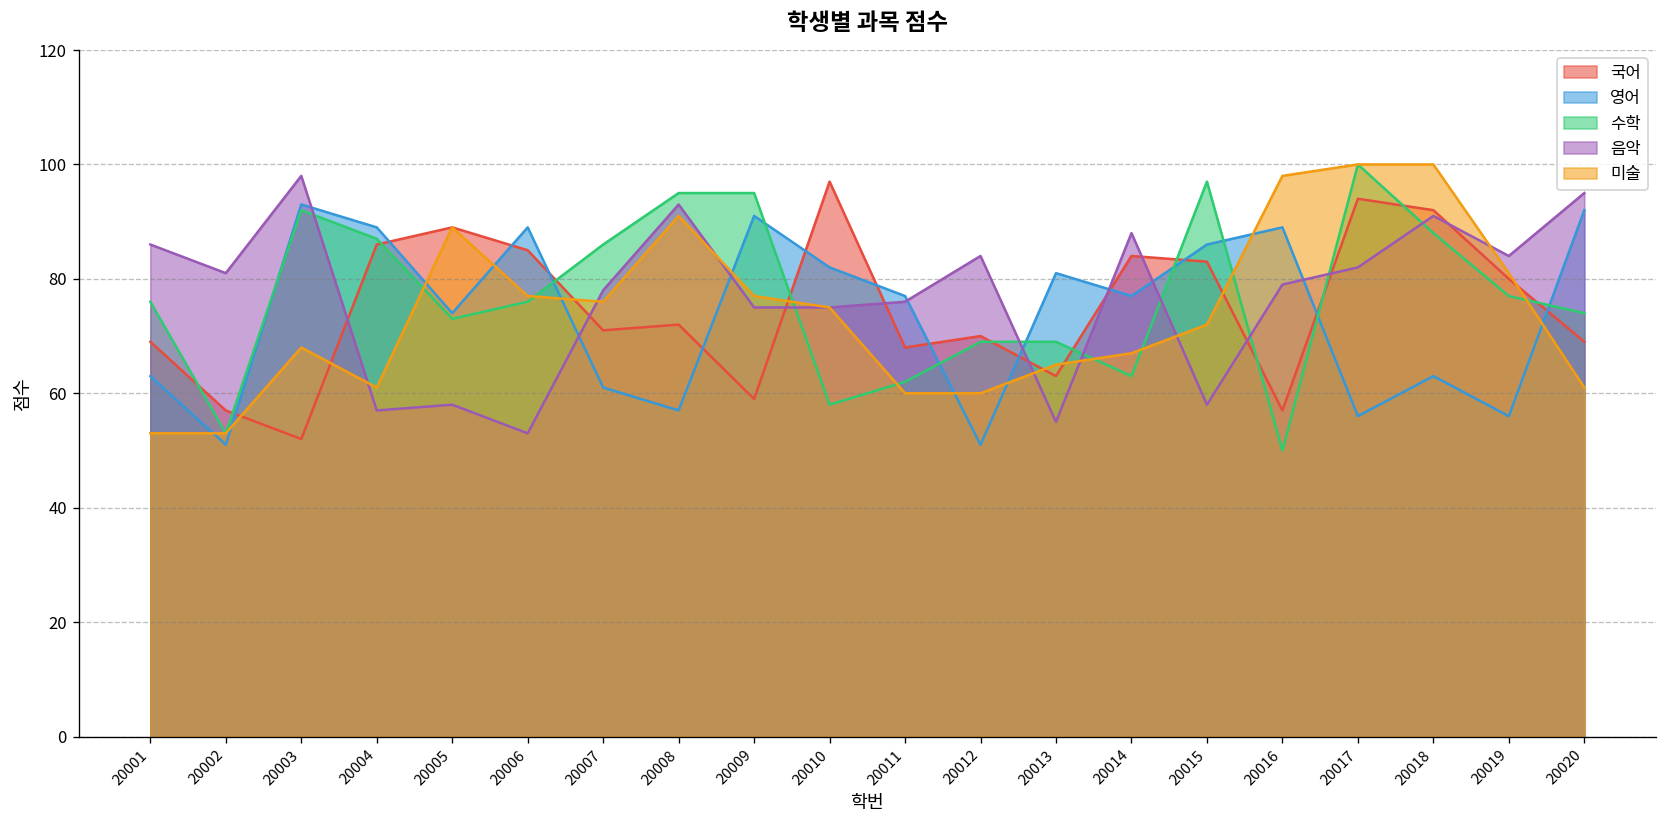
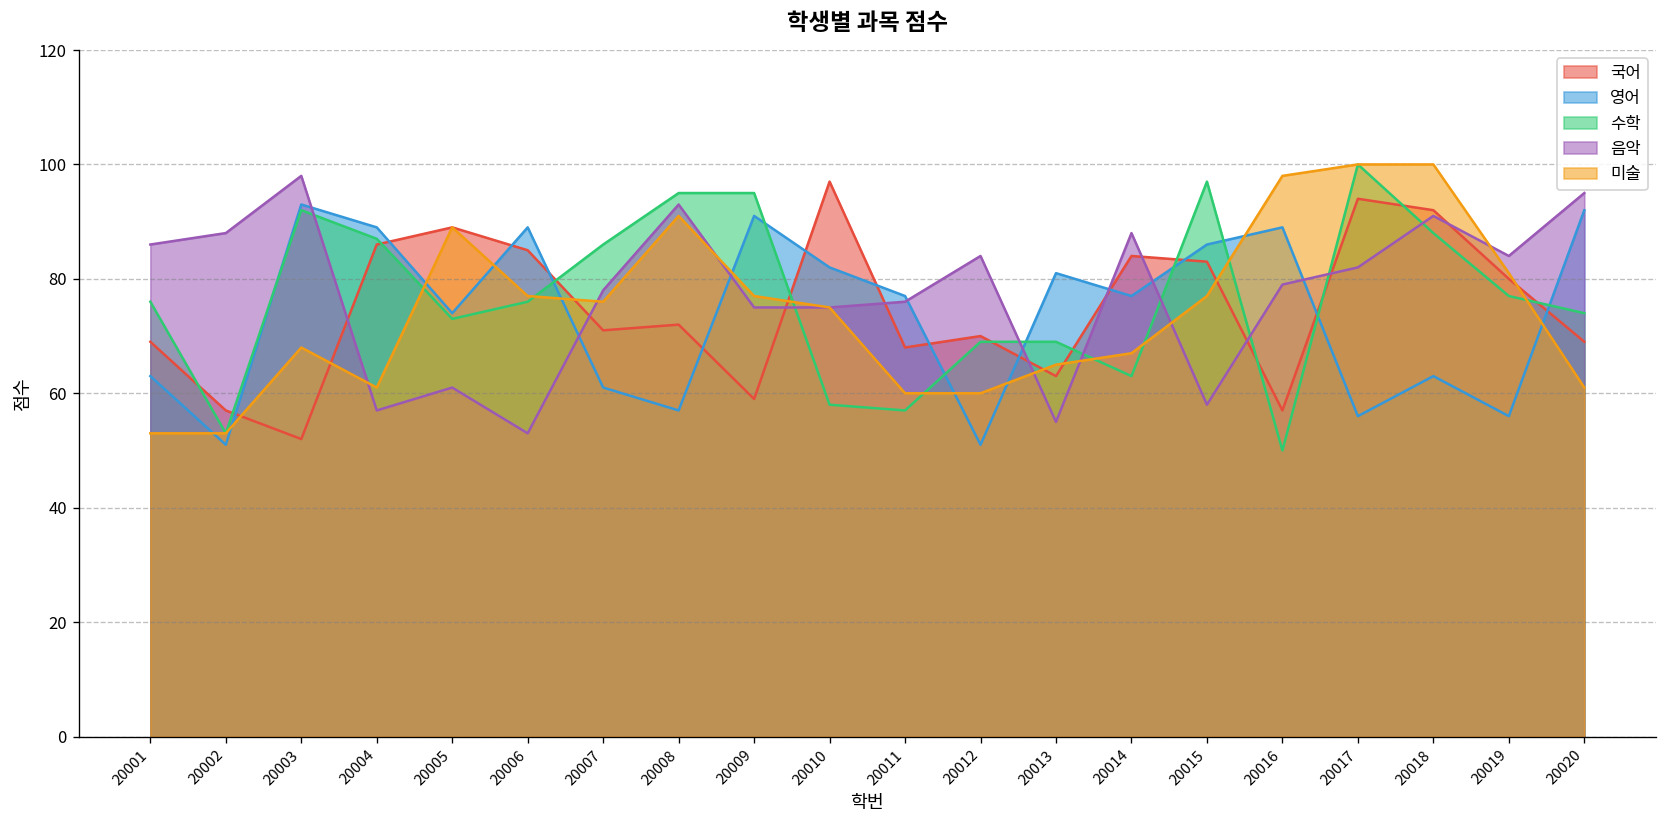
음악, 20002: 81 -> 88
음악, 20005: 58 -> 61
수학, 20011: 62 -> 57
미술, 20015: 72 -> 77
